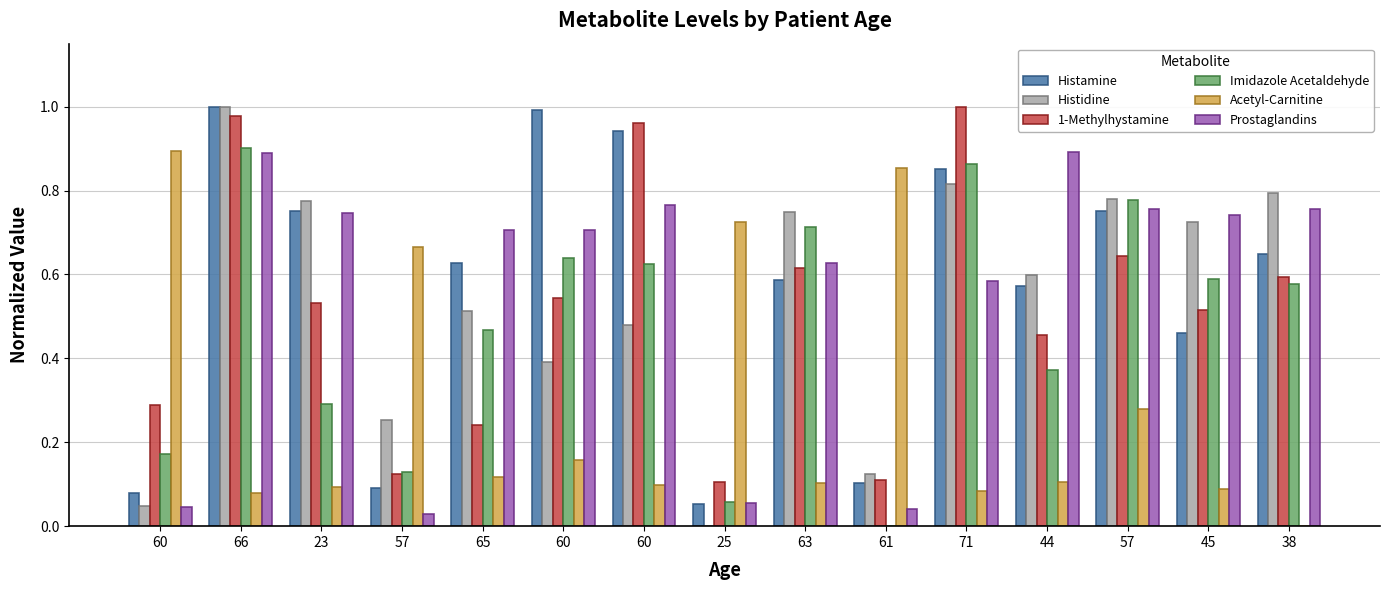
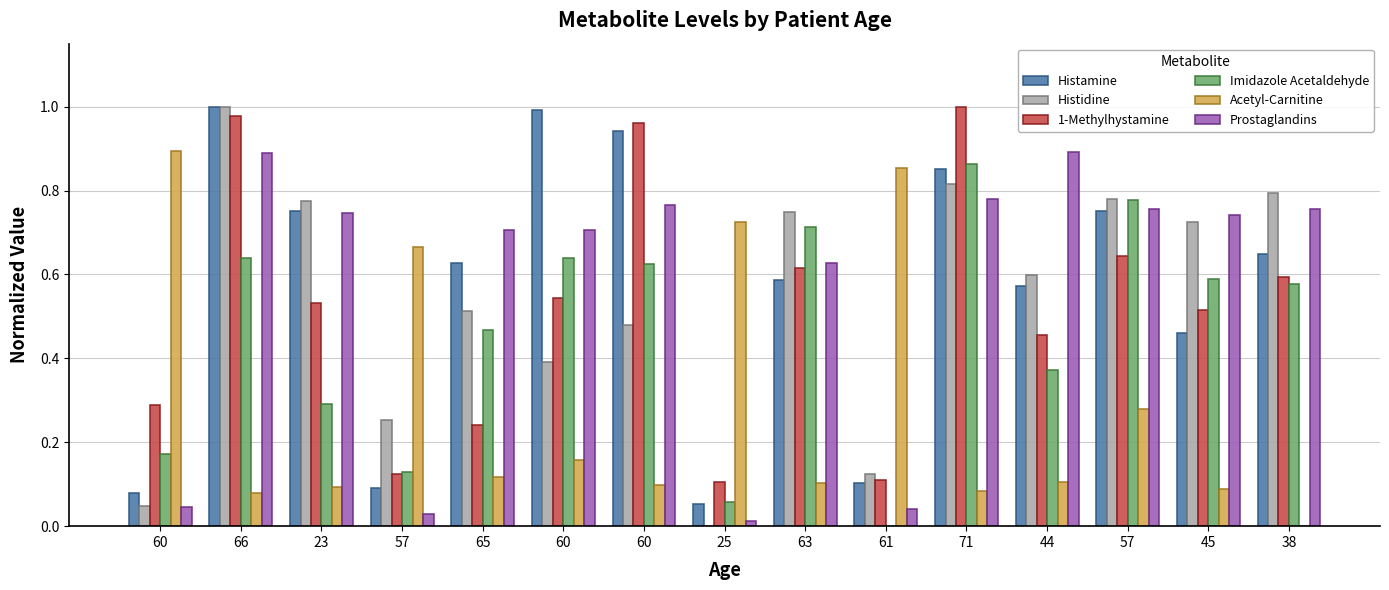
Imidazole Acetaldehyde, 66: 0.90 -> 0.64
Prostaglandins, 25: 0.06 -> 0.01
Prostaglandins, 71: 0.59 -> 0.78
